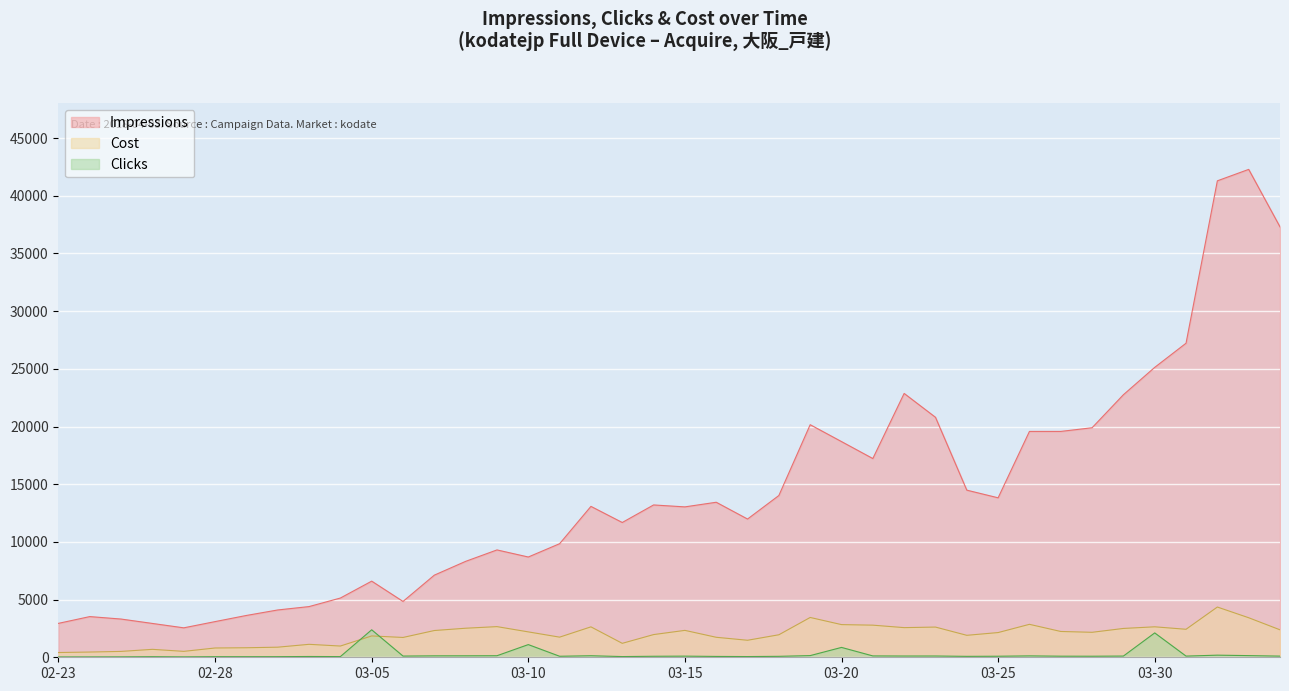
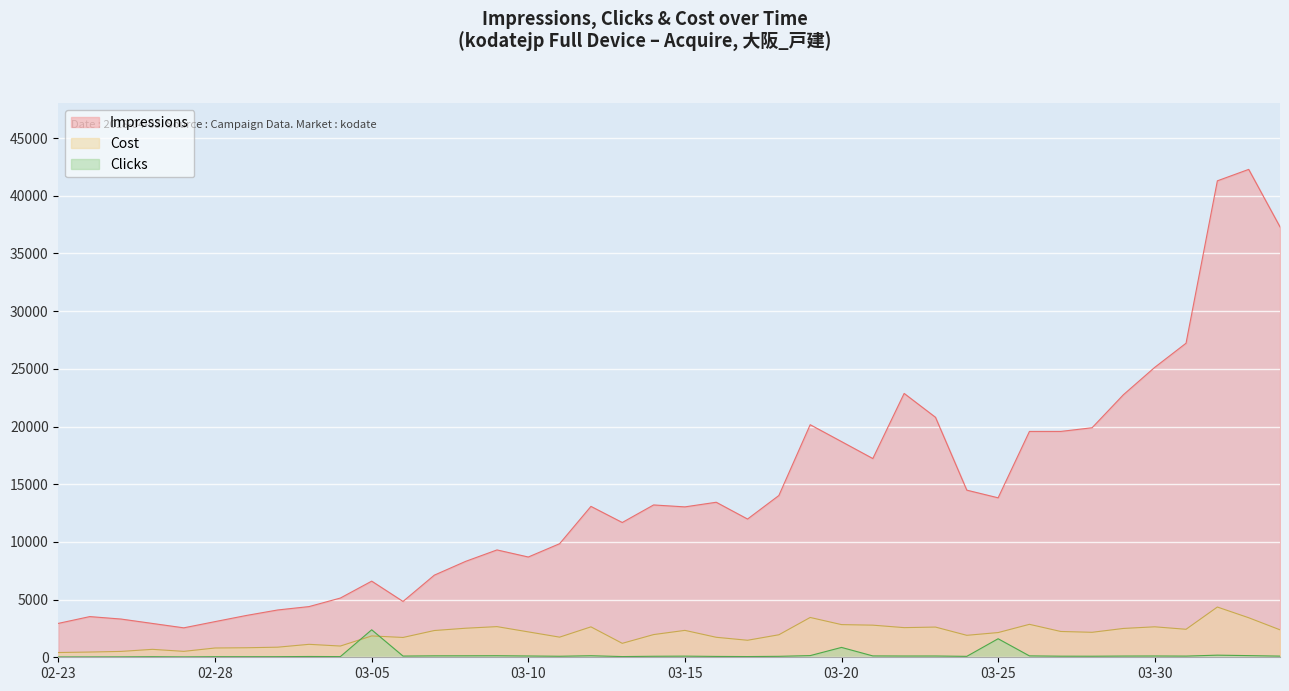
Clicks, 03-10: 1100 -> 100
Clicks, 03-25: 100 -> 1600
Clicks, 03-30: 2100 -> 100
